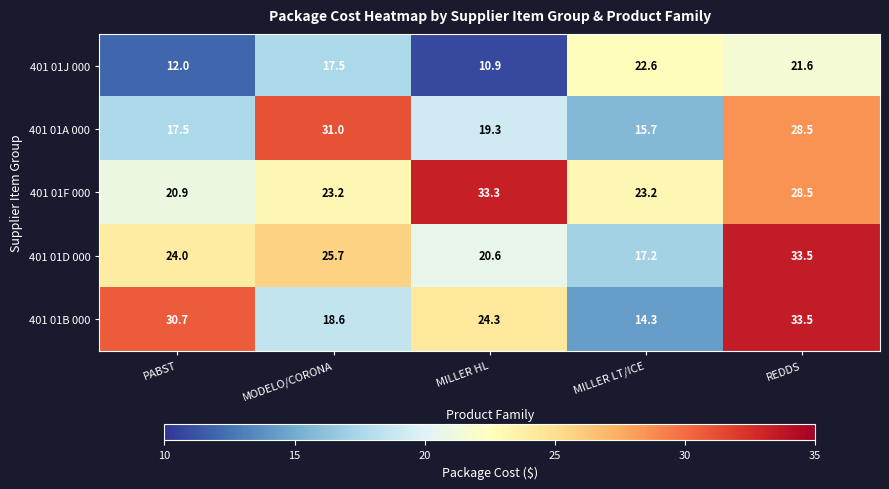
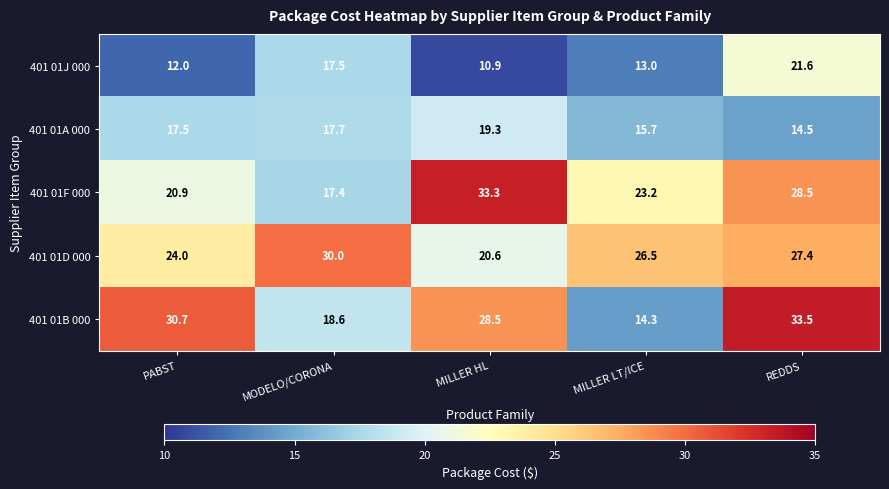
401 01J 000, MILLER LT/ICE: 22.6 -> 13.0
401 01A 000, MODELO/CORONA: 31.0 -> 17.7
401 01A 000, REDDS: 28.5 -> 14.5
401 01F 000, MODELO/CORONA: 23.2 -> 17.4
401 01D 000, MODELO/CORONA: 25.7 -> 30.0
401 01D 000, MILLER LT/ICE: 17.2 -> 26.5
401 01D 000, REDDS: 33.5 -> 27.4
401 01B 000, MILLER HL: 24.3 -> 28.5
